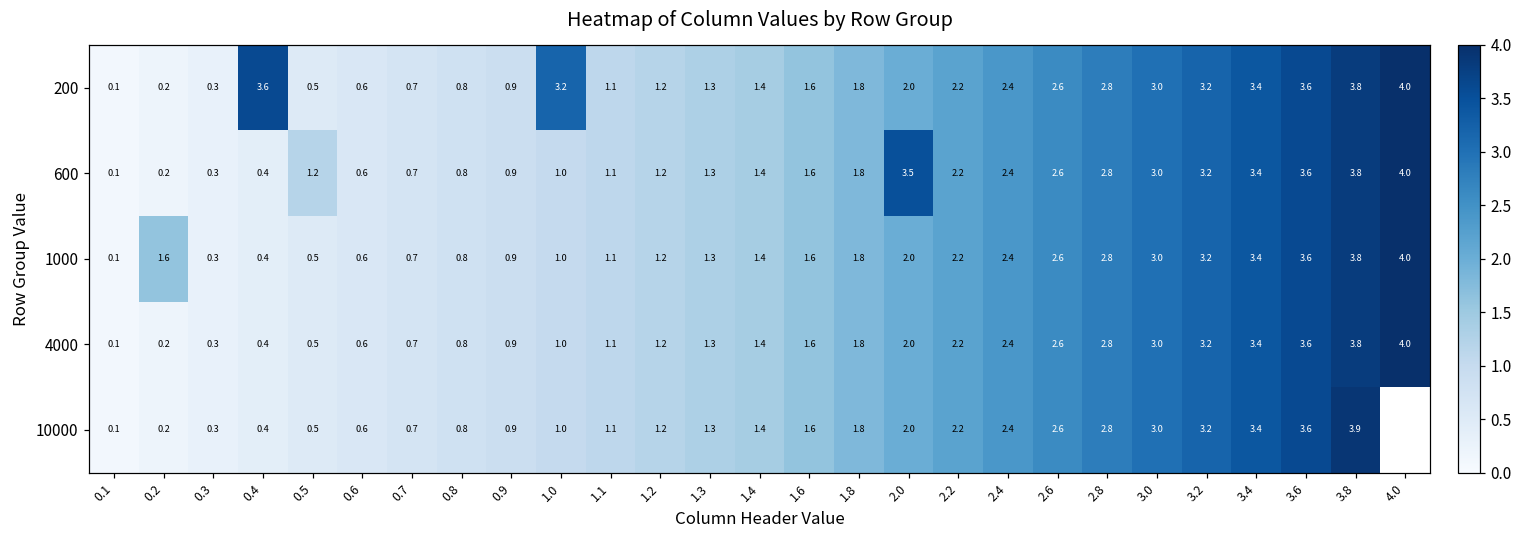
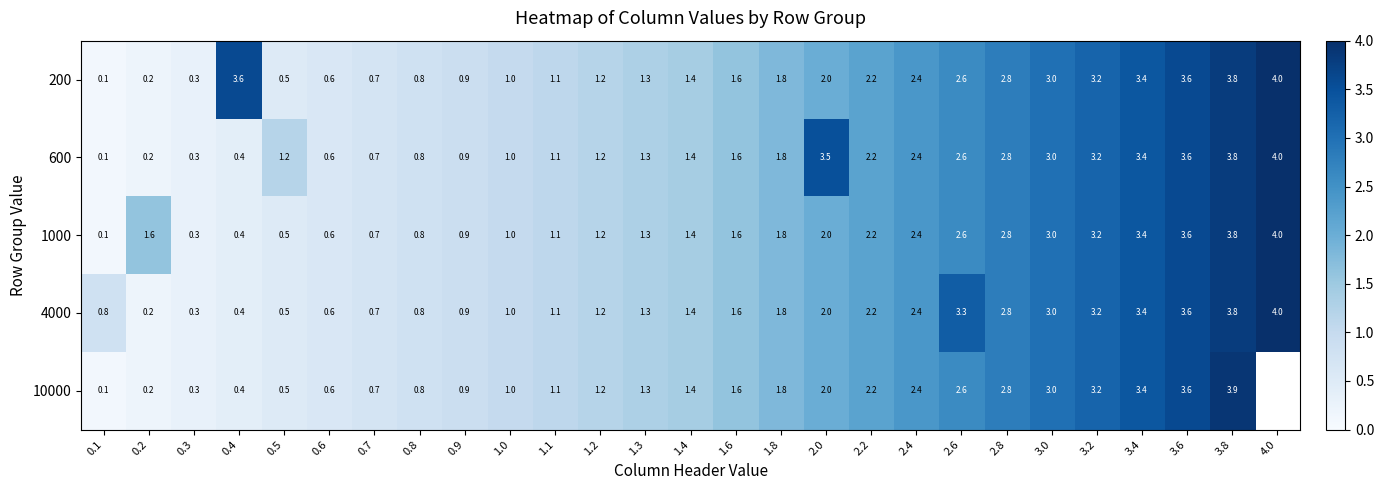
200, 1.0: 3.2 -> 1.0
4000, 0.1: 0.1 -> 0.8
4000, 2.6: 2.6 -> 3.3
